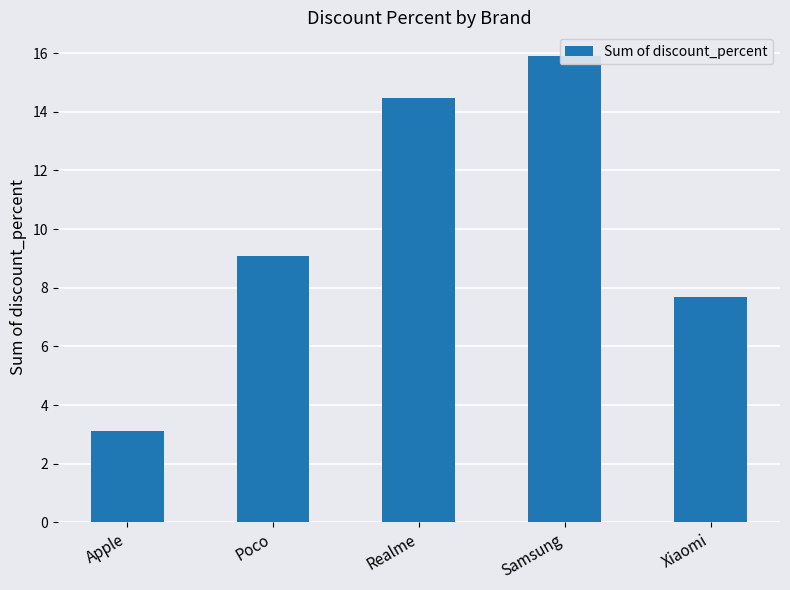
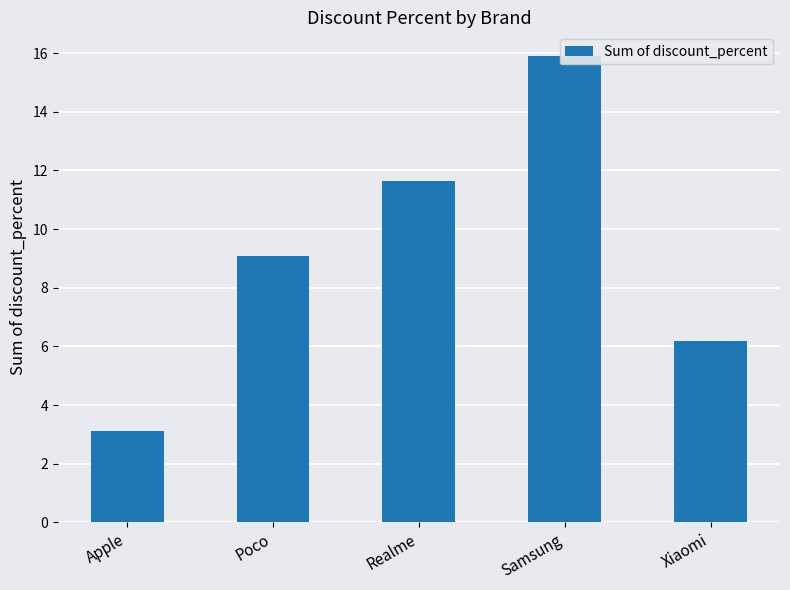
Realme: 14.5 -> 11.7
Xiaomi: 7.7 -> 6.2
